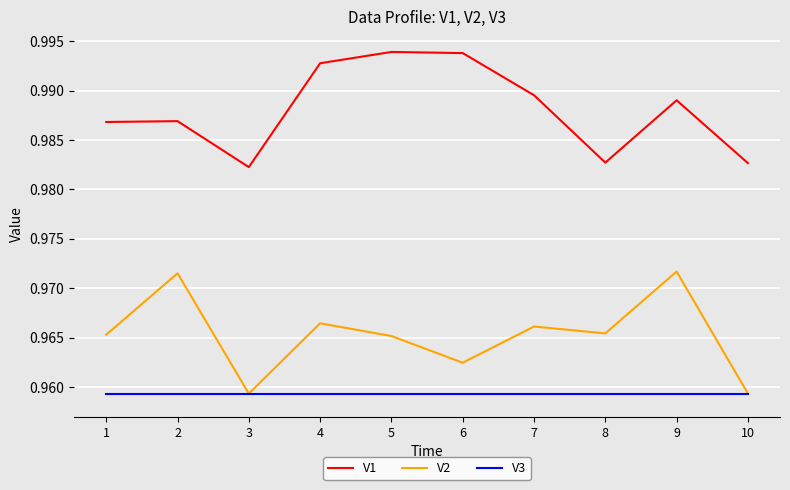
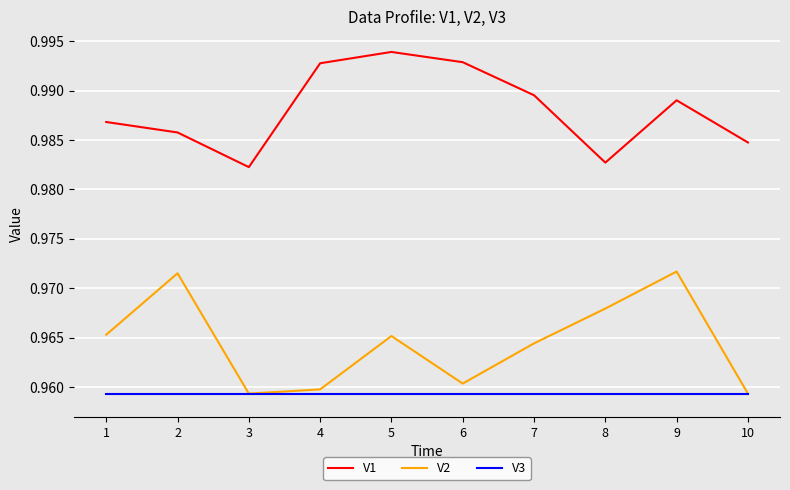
V1, 2: 0.987 -> 0.986
V2, 4: 0.966 -> 0.960
V1, 6: 0.994 -> 0.993
V2, 6: 0.962 -> 0.960
V2, 7: 0.966 -> 0.964
V2, 8: 0.965 -> 0.968
V1, 10: 0.983 -> 0.985
